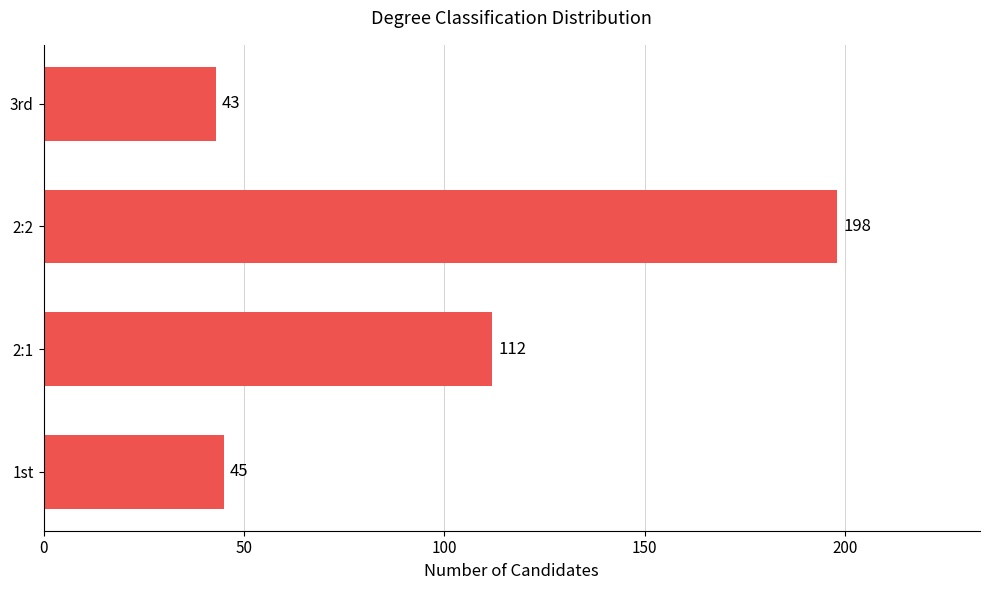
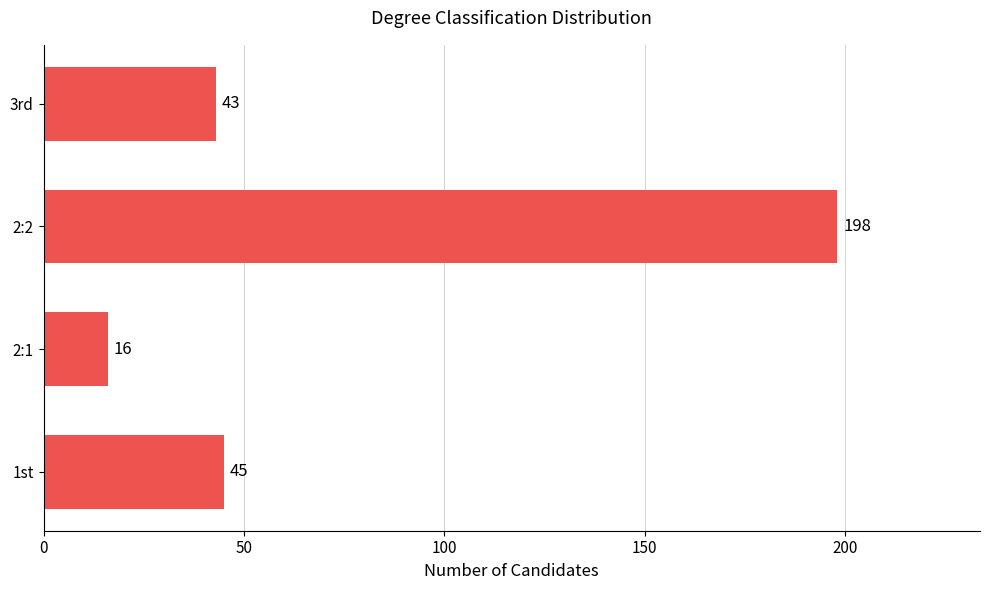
2:1: 112 -> 16
